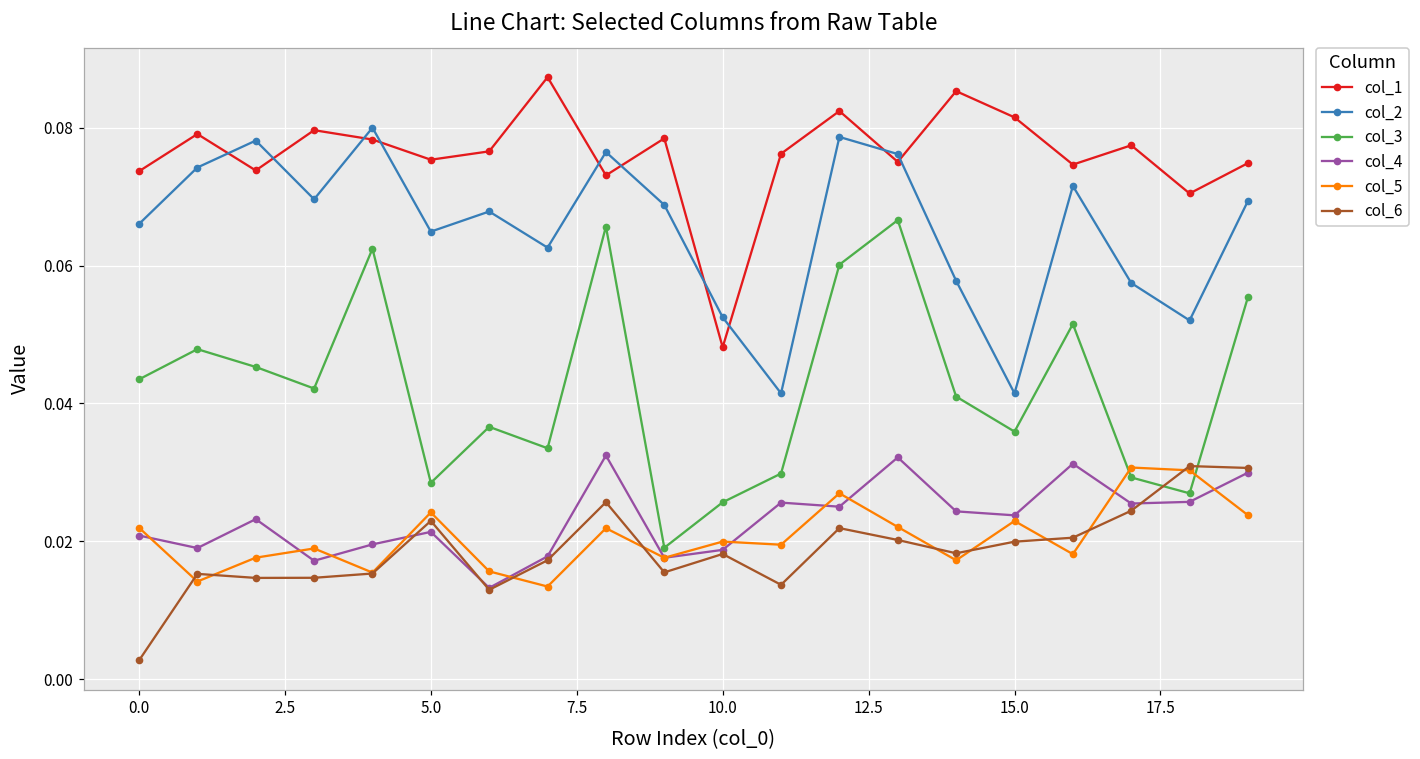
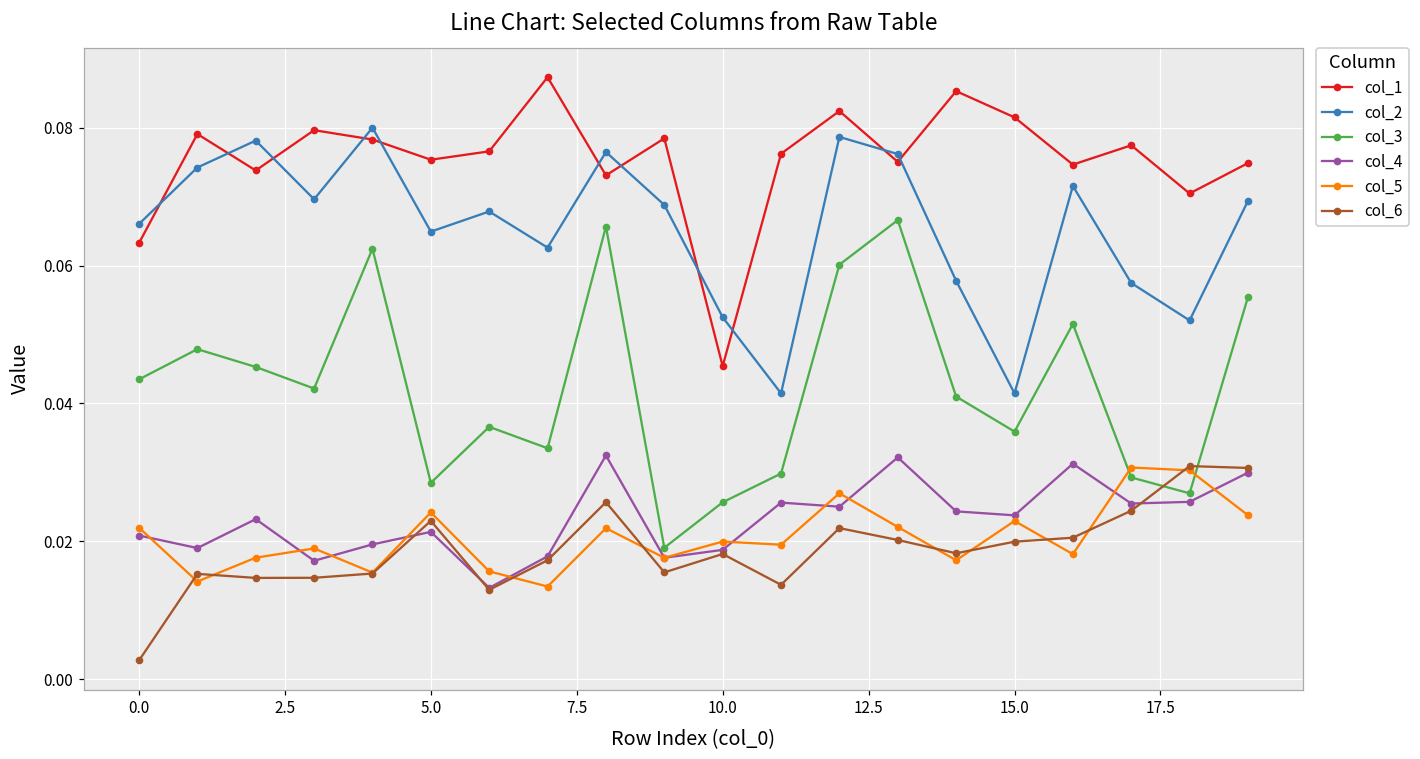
col_1, 0.0: 0.074 -> 0.063
col_1, 10.0: 0.048 -> 0.045
